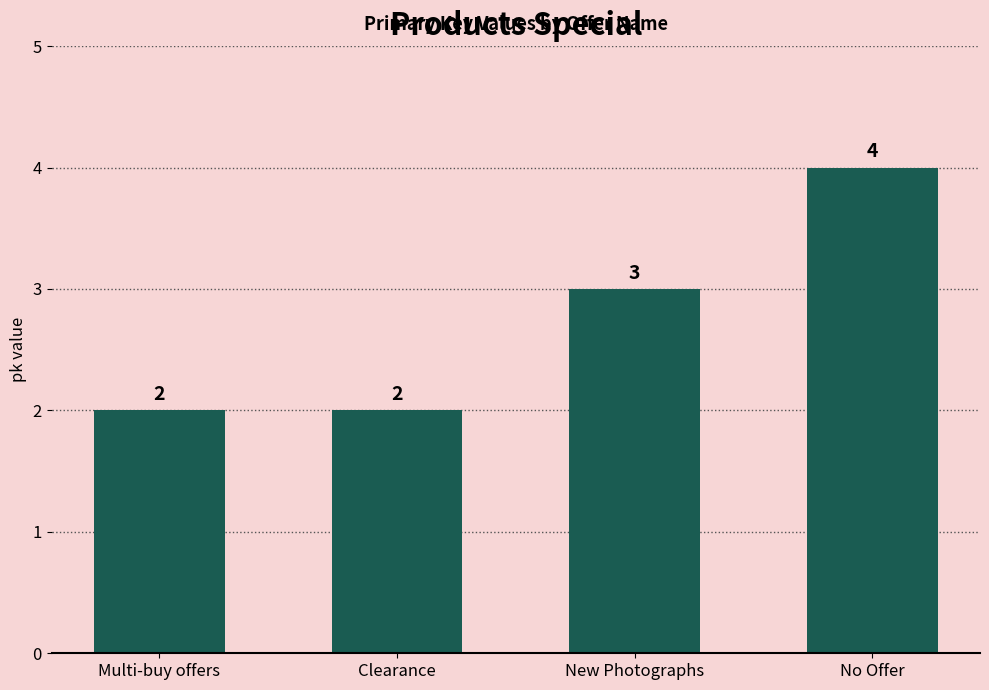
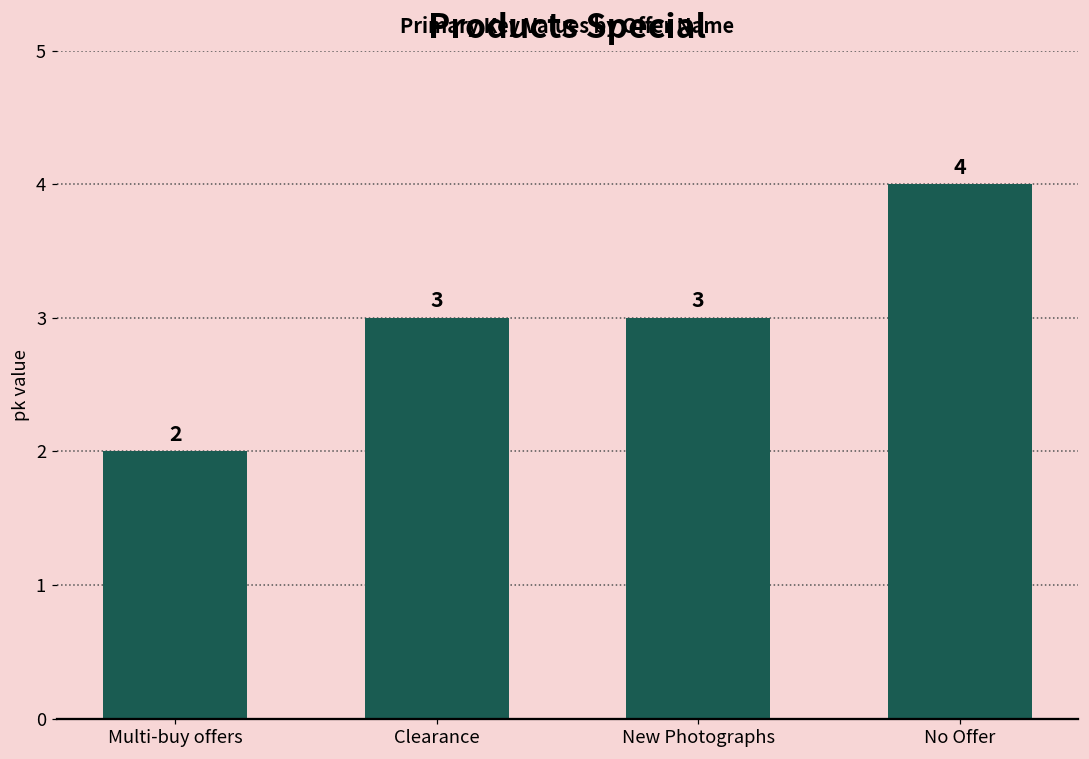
Clearance: 2 -> 3
